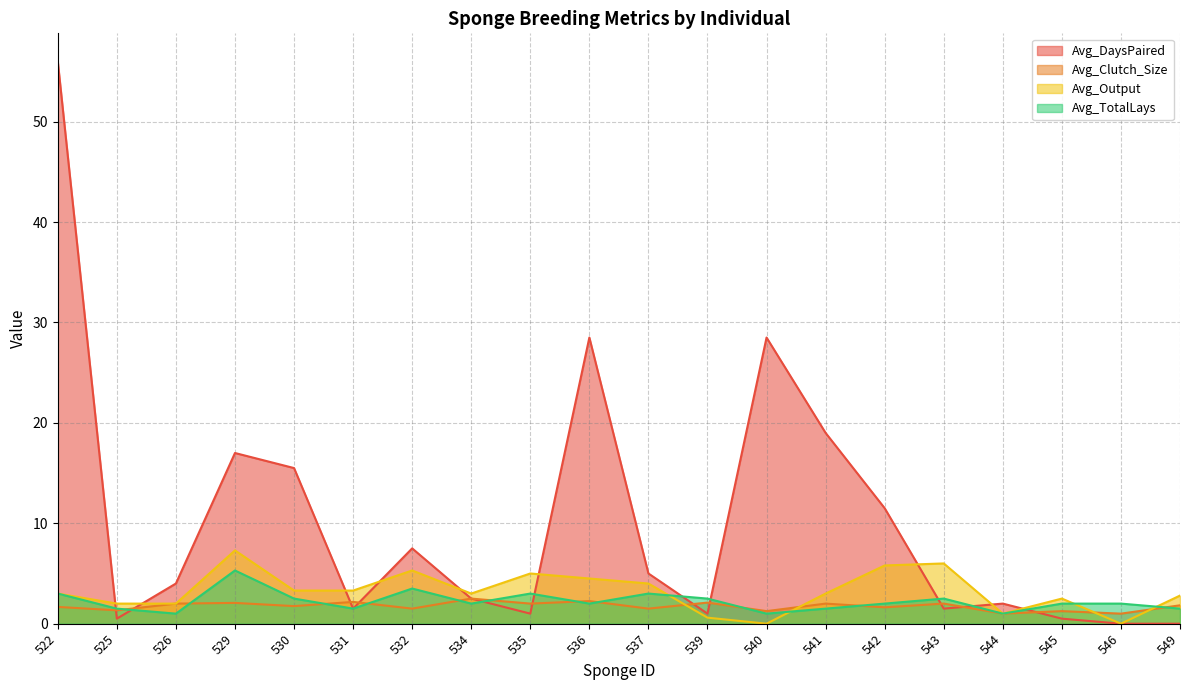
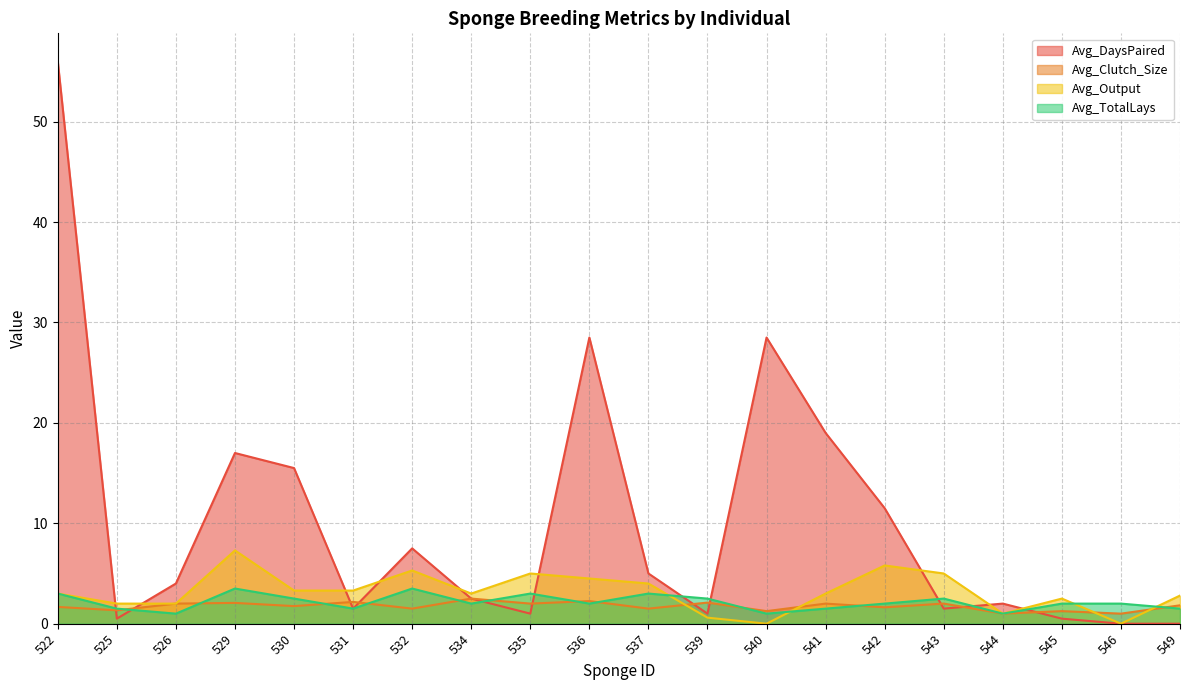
Avg_TotalLays, 529: 5.3 -> 3.5
Avg_Output, 543: 6 -> 5
